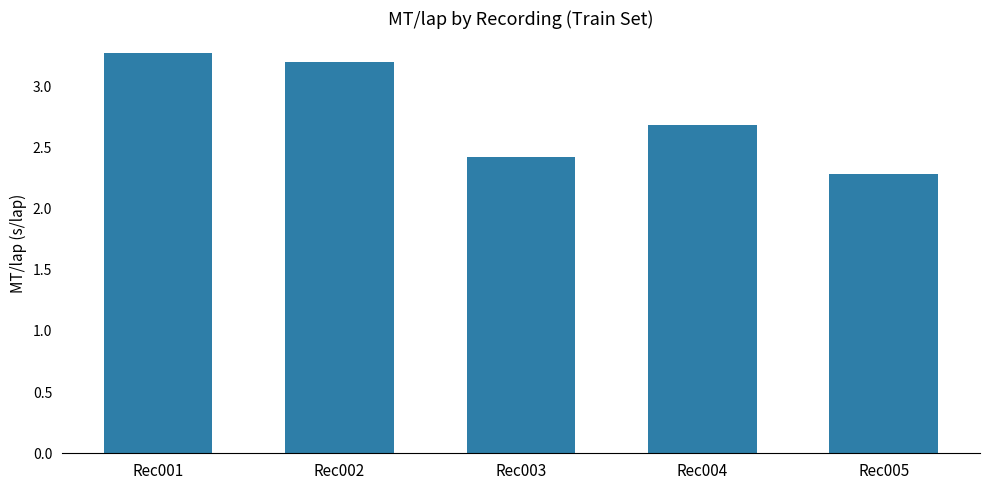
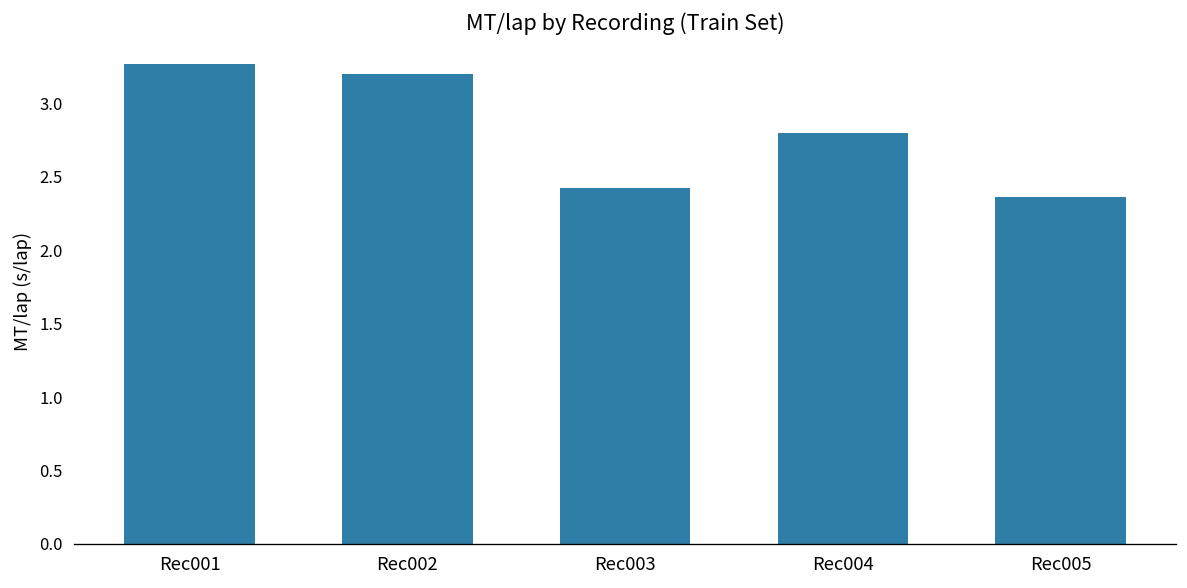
Rec004: 2.68 -> 2.80
Rec005: 2.28 -> 2.36
